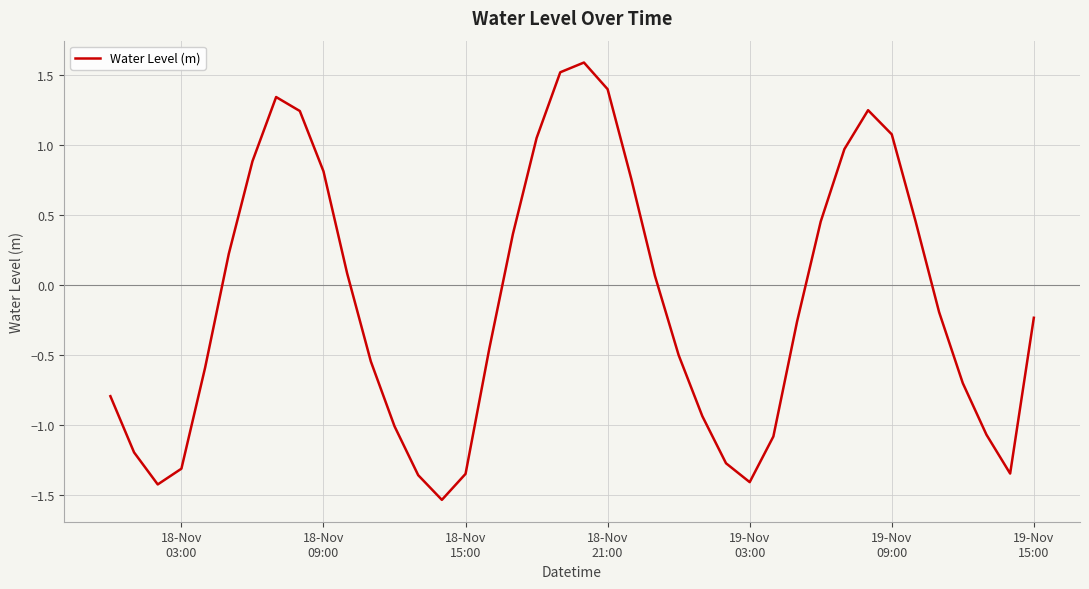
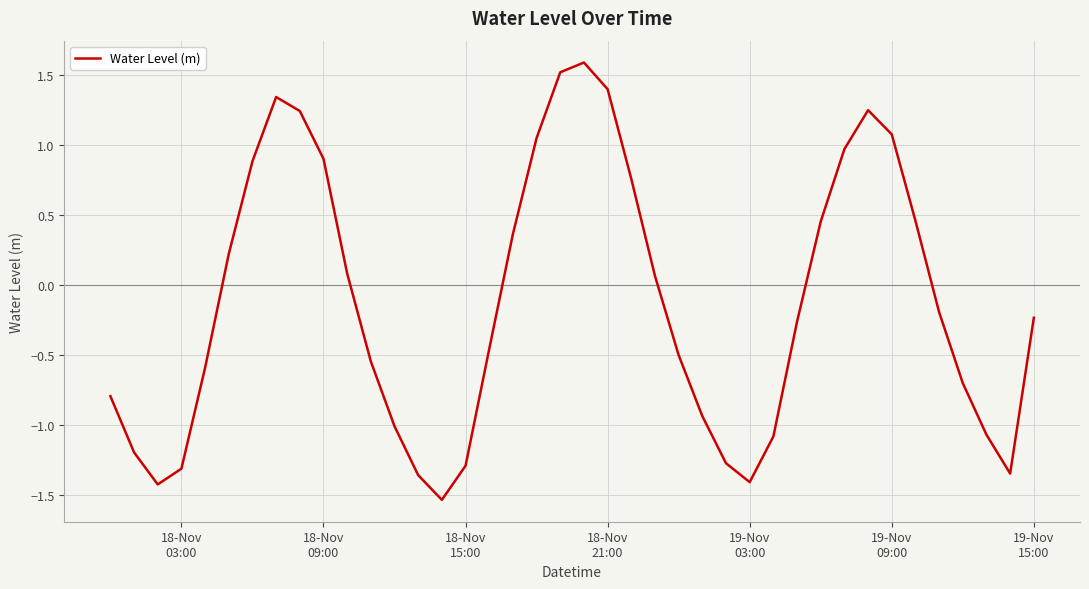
18-Nov 09:00: 0.81 -> 0.90
18-Nov 15:00: -1.35 -> -1.29
